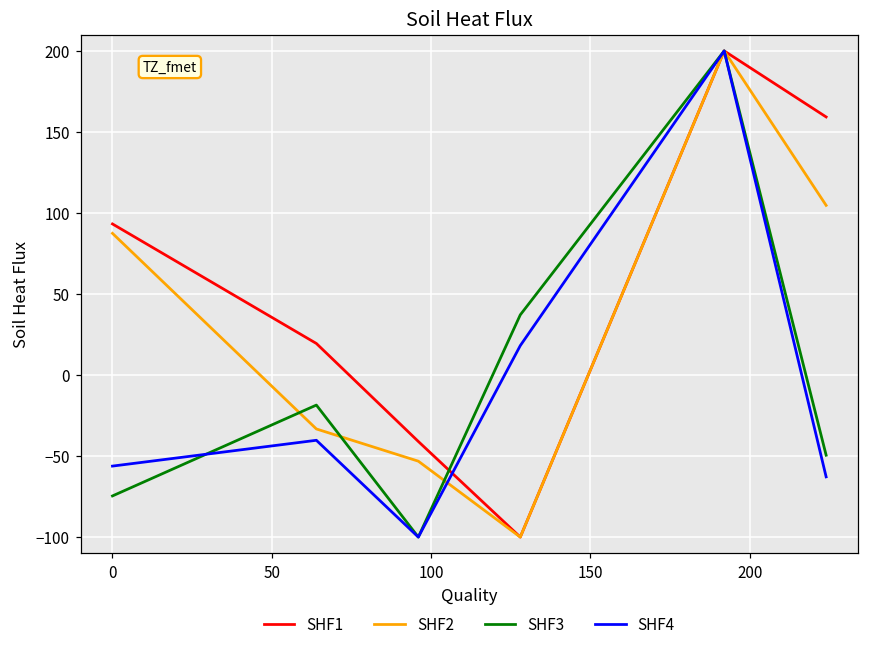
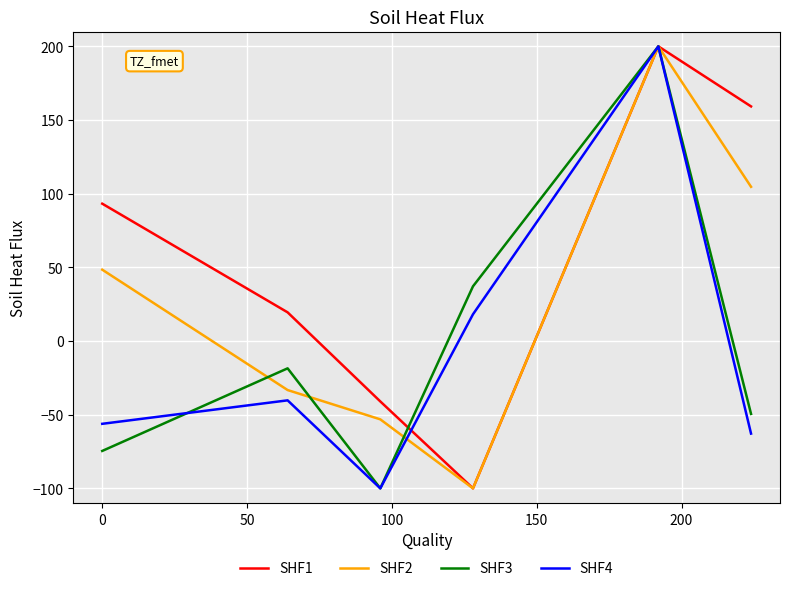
SHF2, 0: 87 -> 48
